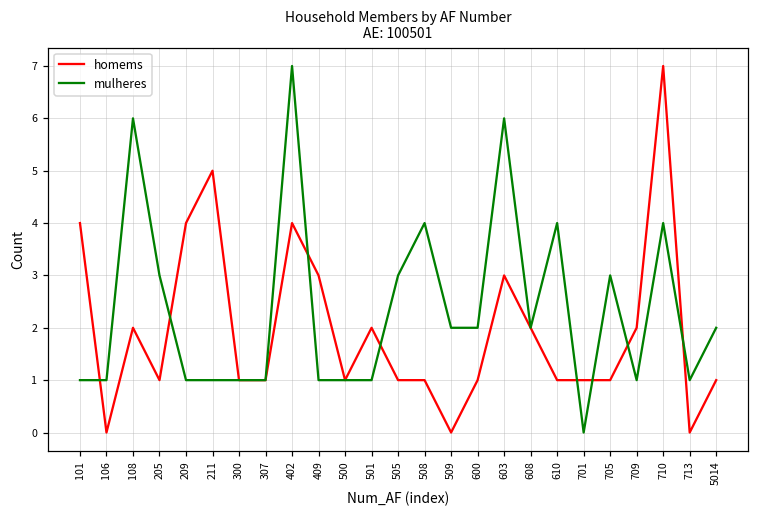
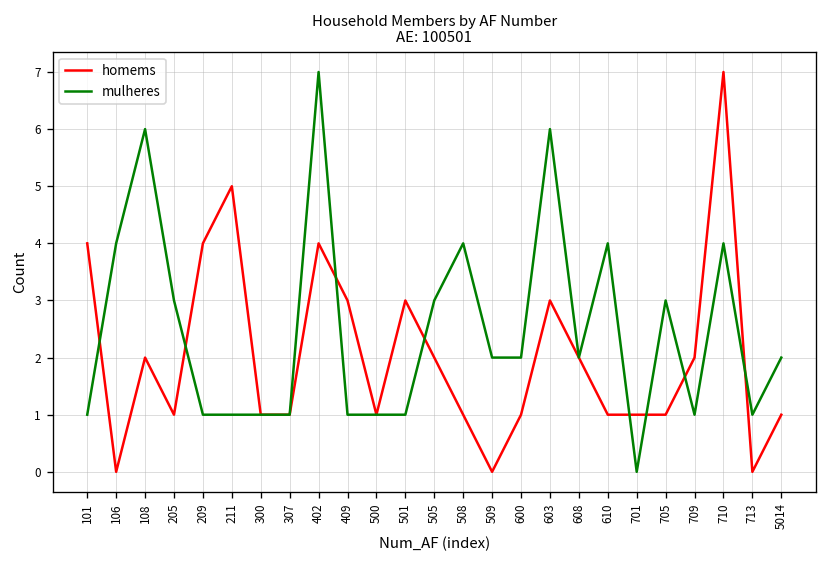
mulheres, 106: 1 -> 4
homems, 501: 2 -> 3
homems, 505: 1 -> 2
